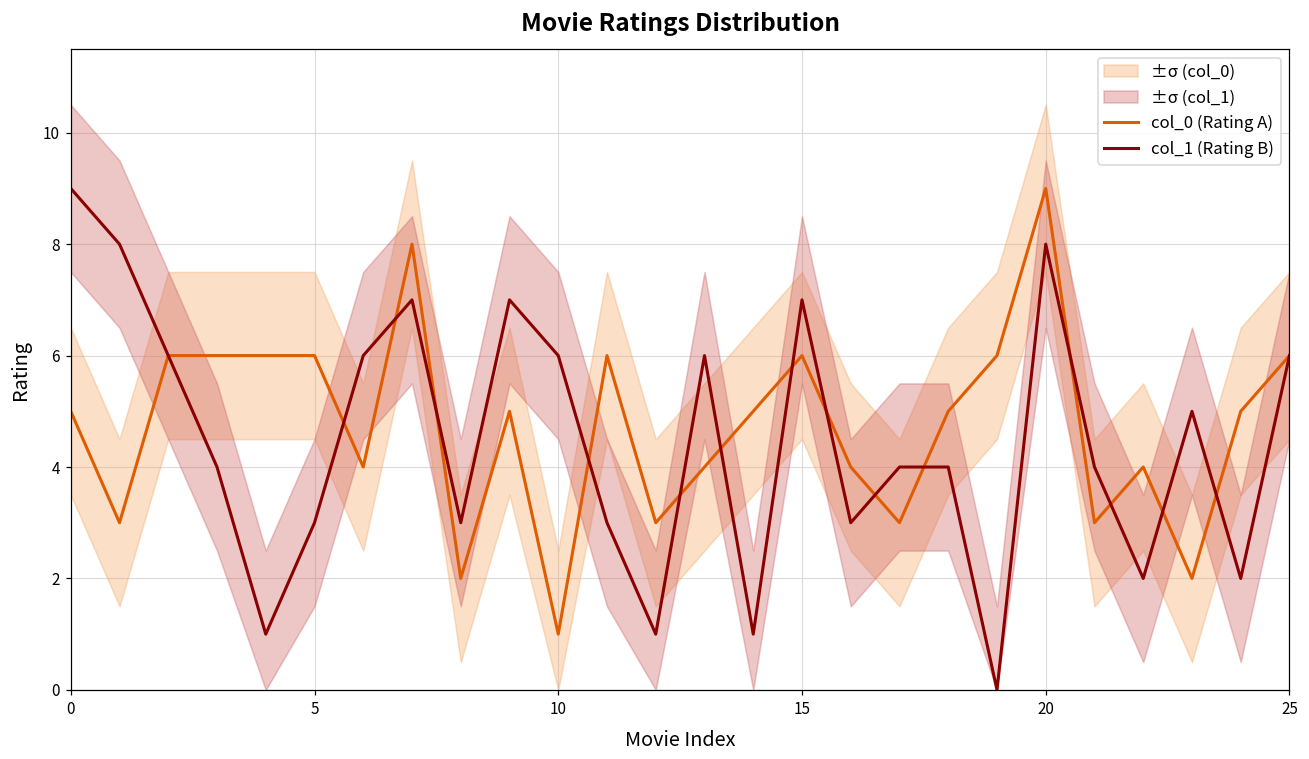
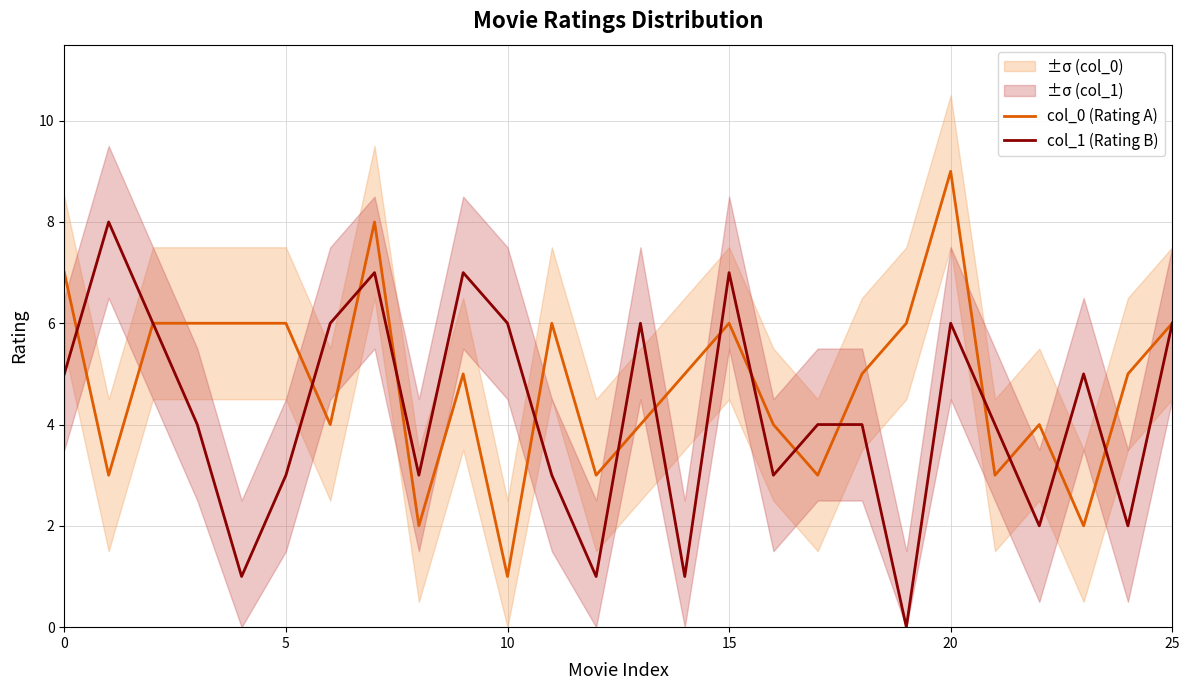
col_0 (Rating A), 0: 5 -> 7
col_1 (Rating B), 0: 9 -> 5
col_1 (Rating B), 20: 8 -> 6
